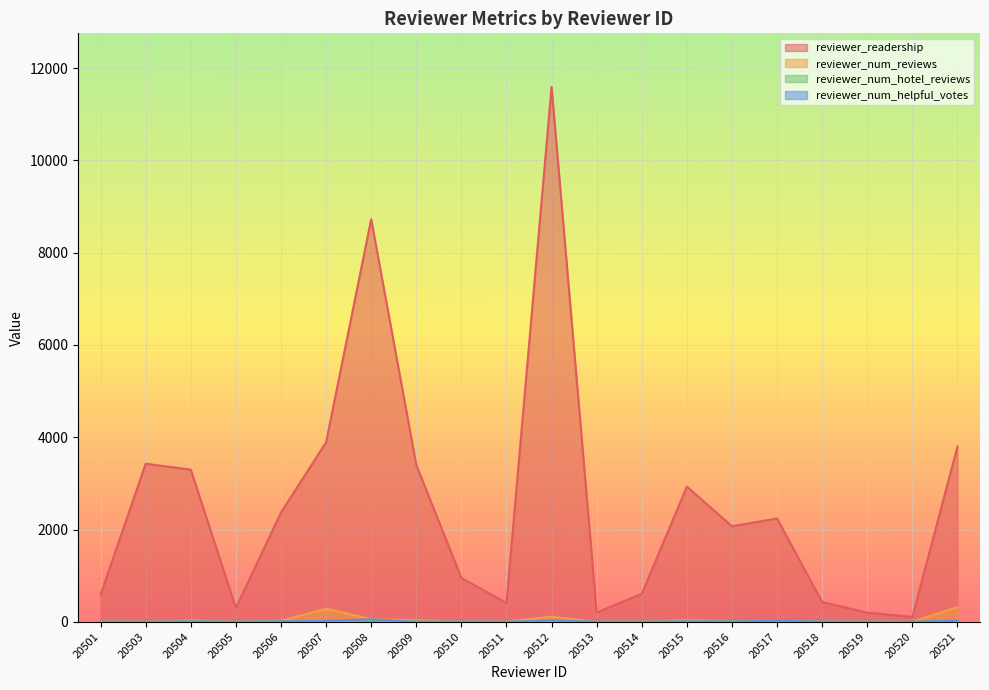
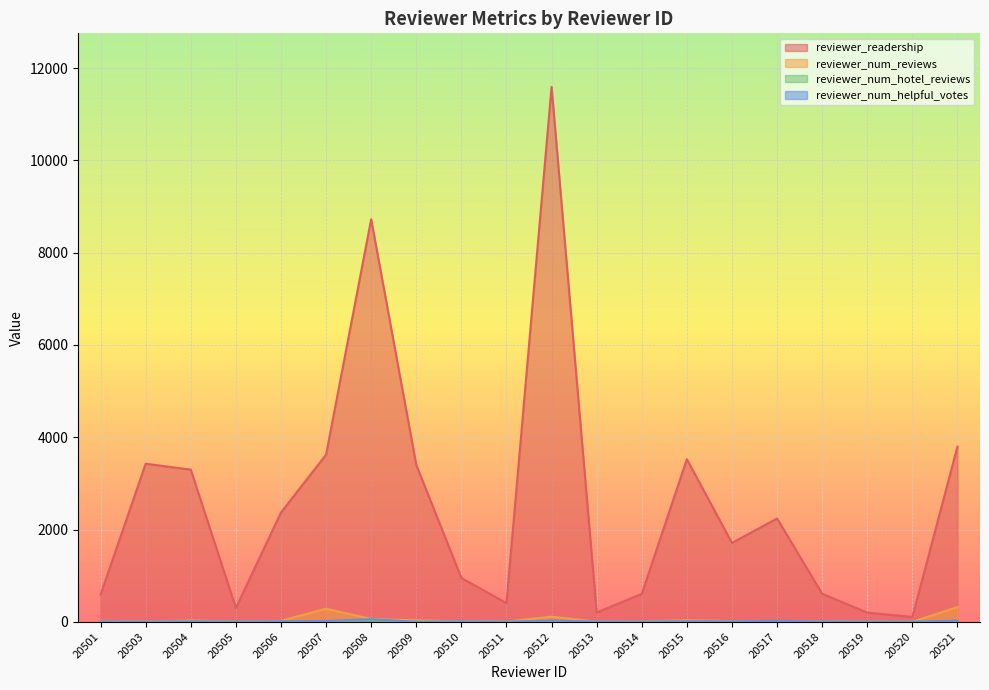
reviewer_readership, 20507: 3900 -> 3600
reviewer_readership, 20515: 2900 -> 3500
reviewer_readership, 20516: 2100 -> 1700
reviewer_readership, 20518: 400 -> 600
